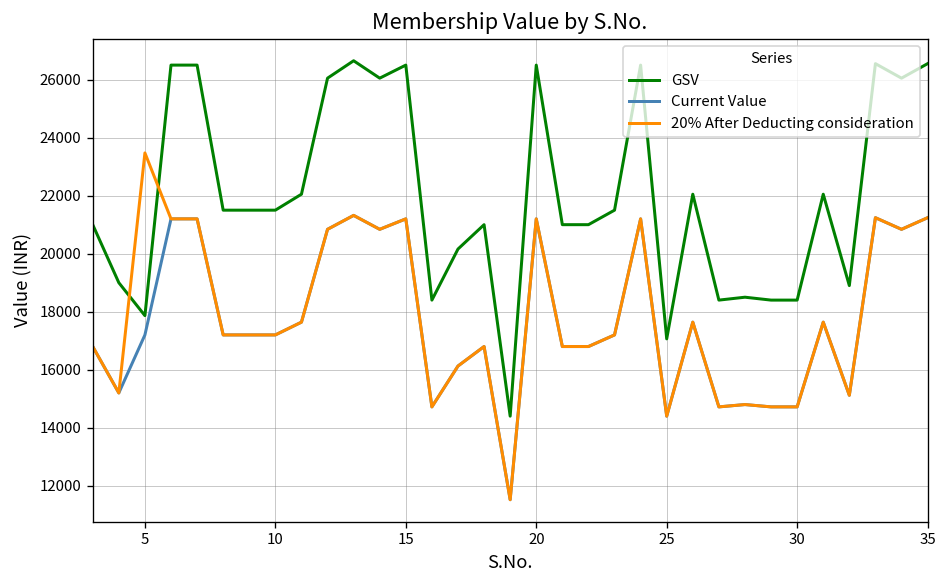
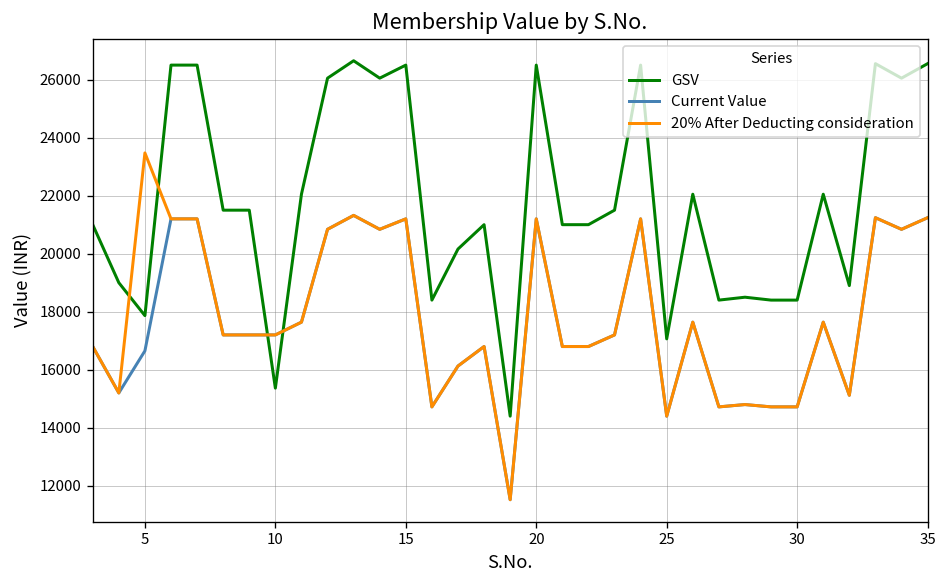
Current Value, 5: 17200 -> 16700
GSV, 10: 21500 -> 15400
